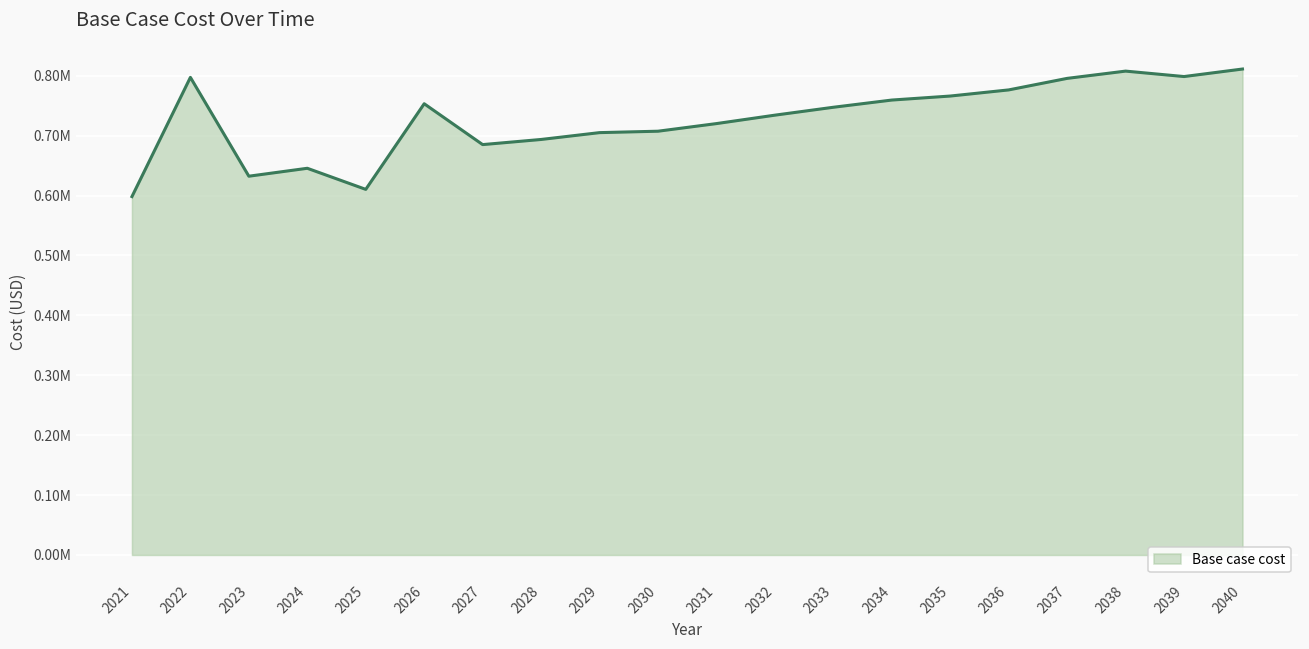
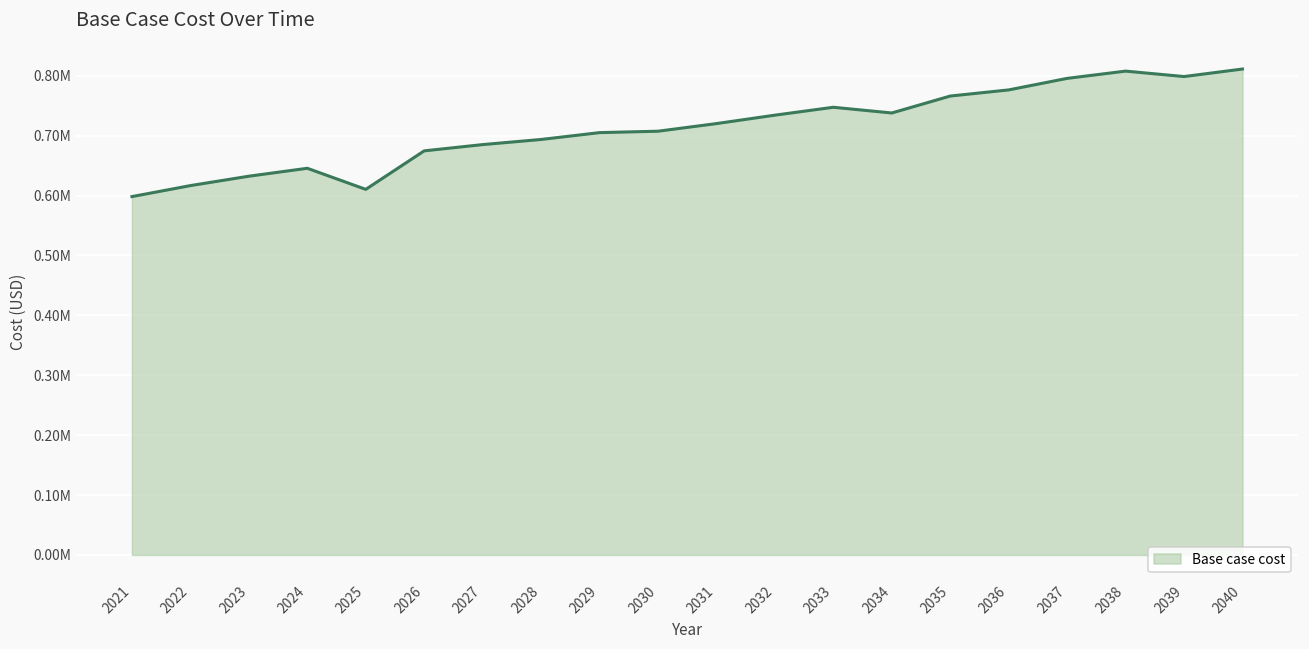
2022: 800000 -> 620000
2026: 750000 -> 670000
2034: 760000 -> 740000
